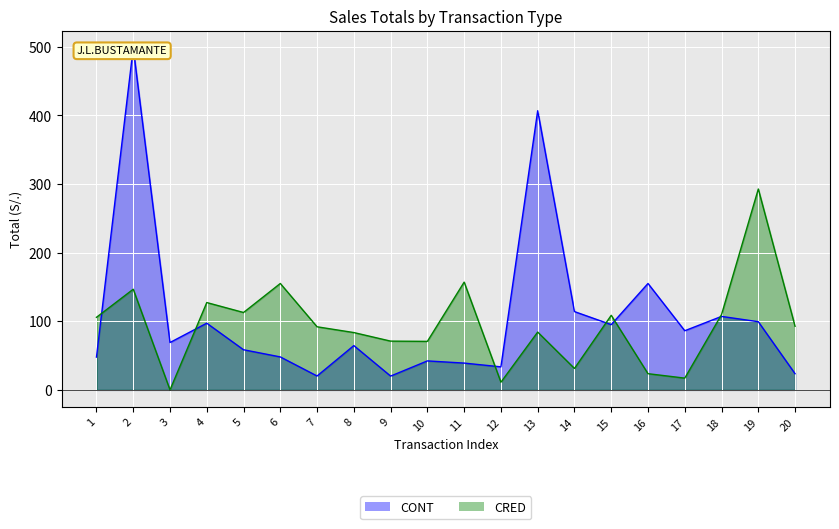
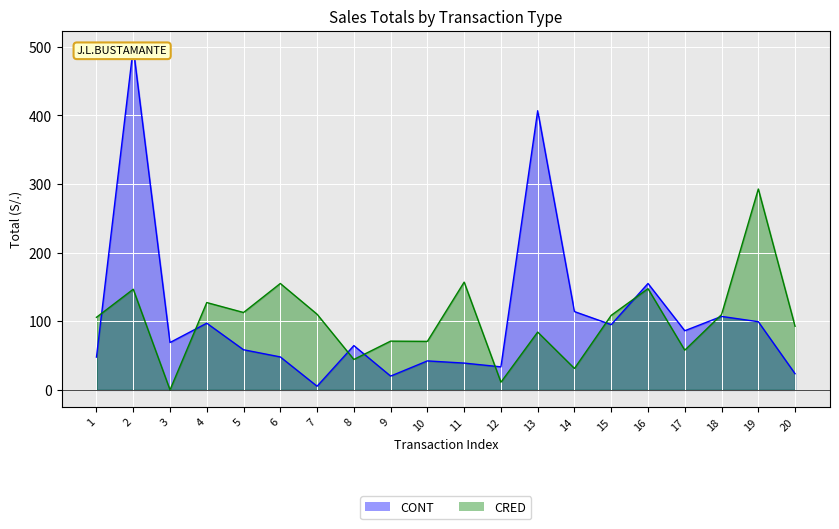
CONT, 7: 20 -> 10
CRED, 7: 90 -> 110
CRED, 8: 80 -> 40
CRED, 16: 20 -> 150
CRED, 17: 20 -> 60
